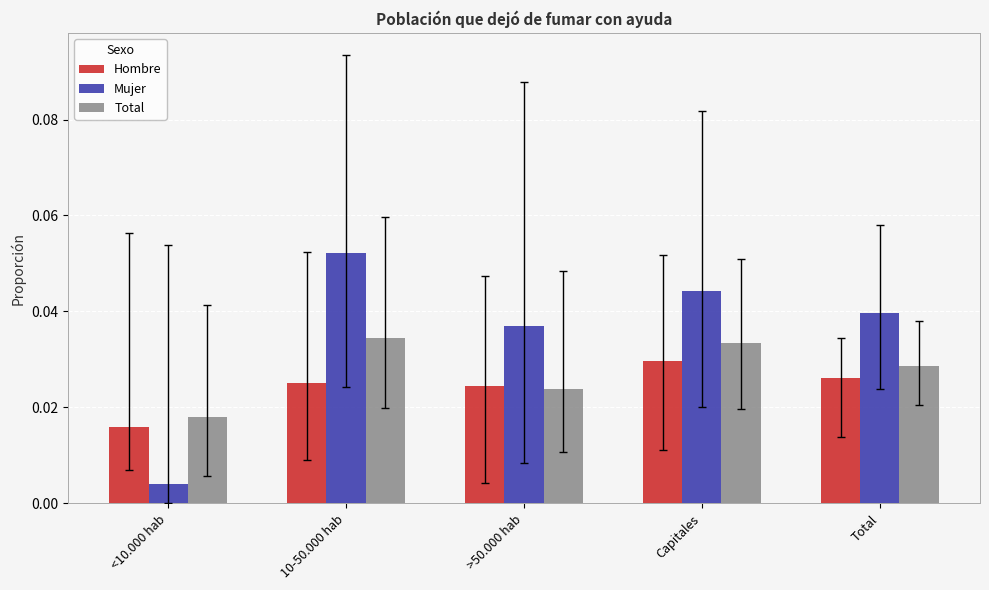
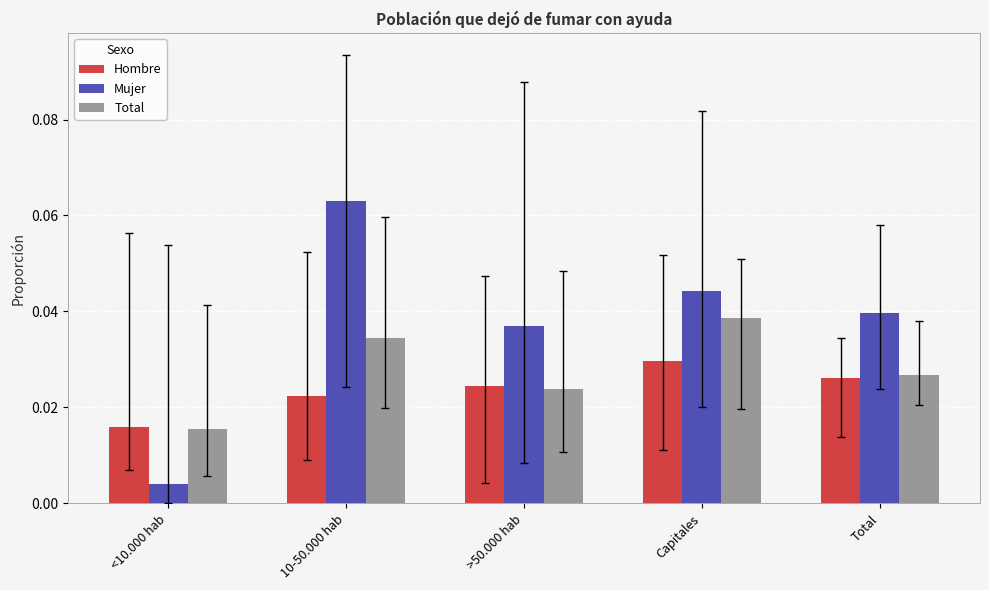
Total, <10.000 hab: 0.018 -> 0.016
Hombre, 10-50.000 hab: 0.025 -> 0.022
Mujer, 10-50.000 hab: 0.052 -> 0.063
Total, Capitales: 0.033 -> 0.039
Total, Total: 0.029 -> 0.027
